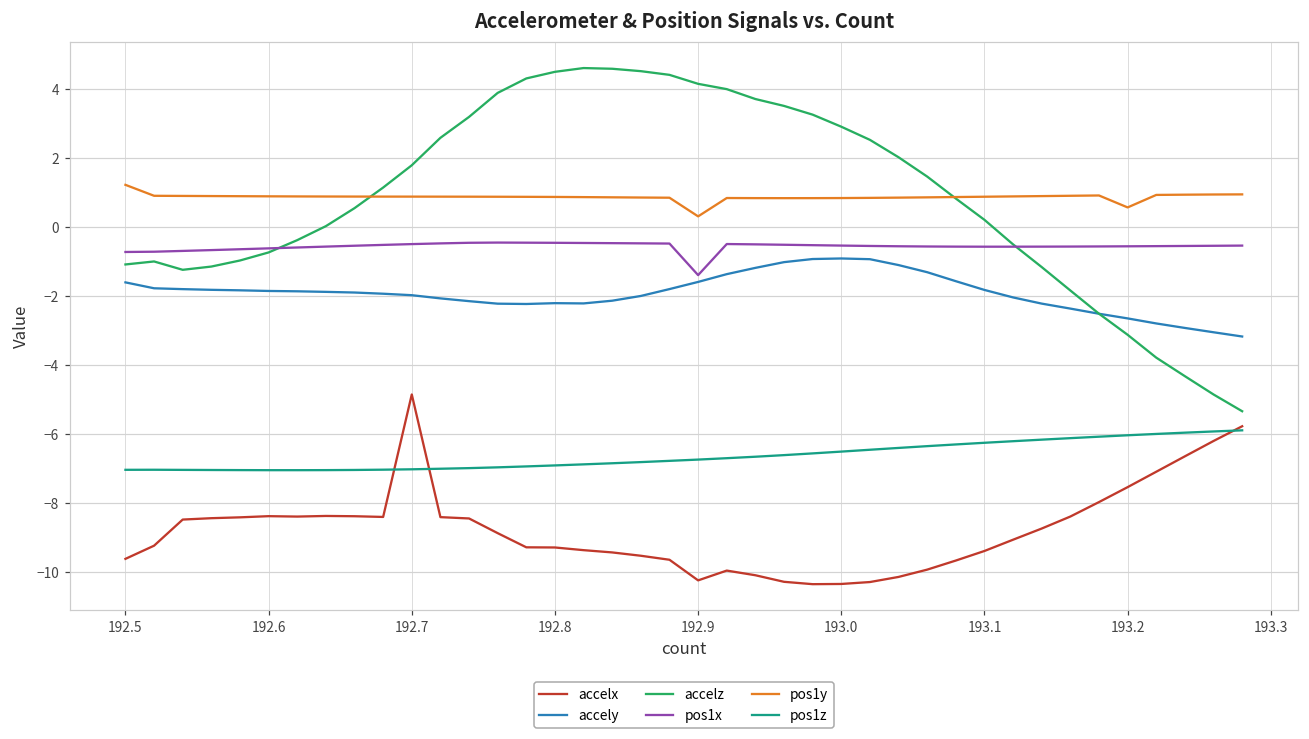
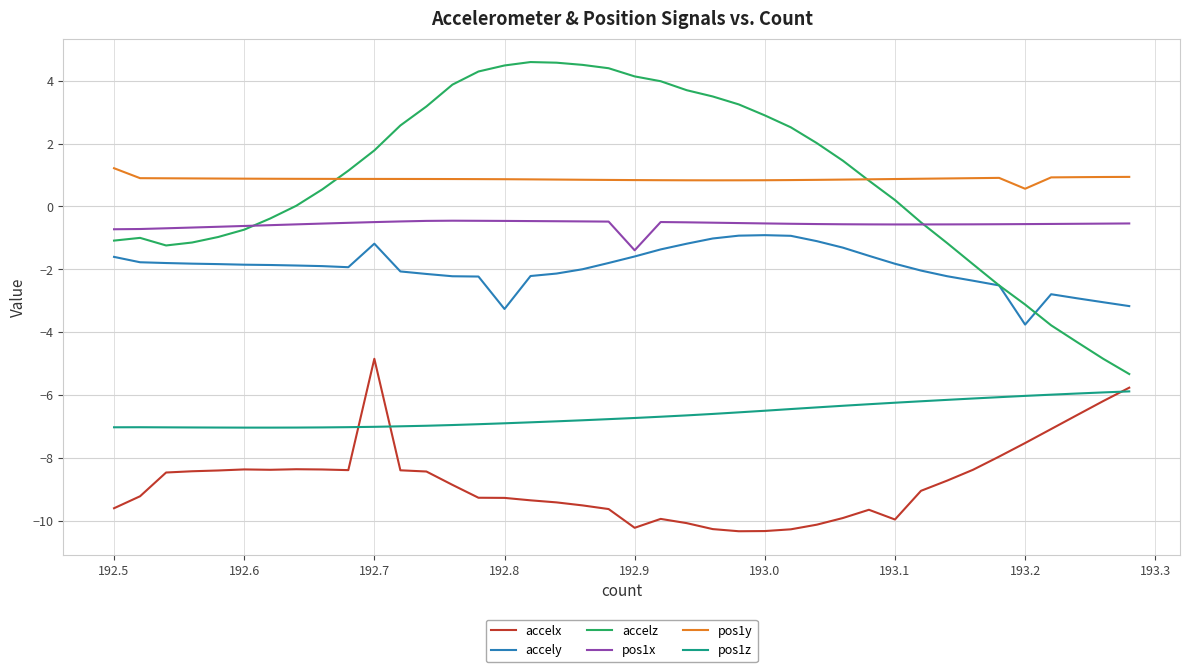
accely, 192.7: -2.0 -> -1.2
accely, 192.8: -2.2 -> -3.3
pos1y, 192.9: 0.3 -> 0.8
accelx, 193.1: -9.4 -> -10.0
accely, 193.2: -2.6 -> -3.8
